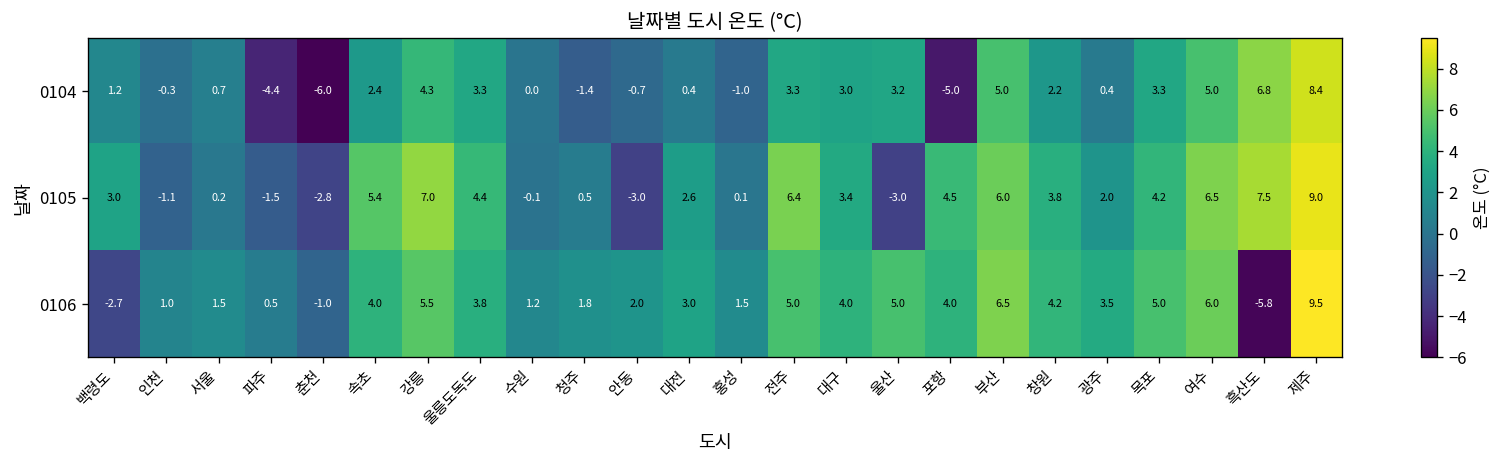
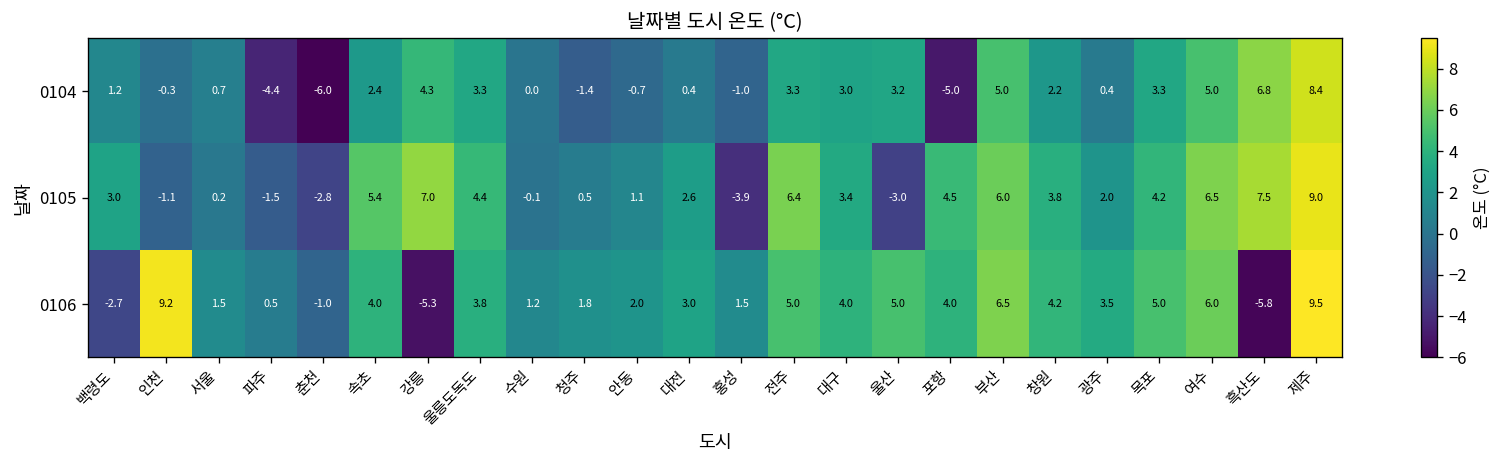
0105, 안동: -3.0 -> 1.1
0105, 홍성: 0.1 -> -3.9
0106, 인천: 1.0 -> 9.2
0106, 강릉: 5.5 -> -5.3
